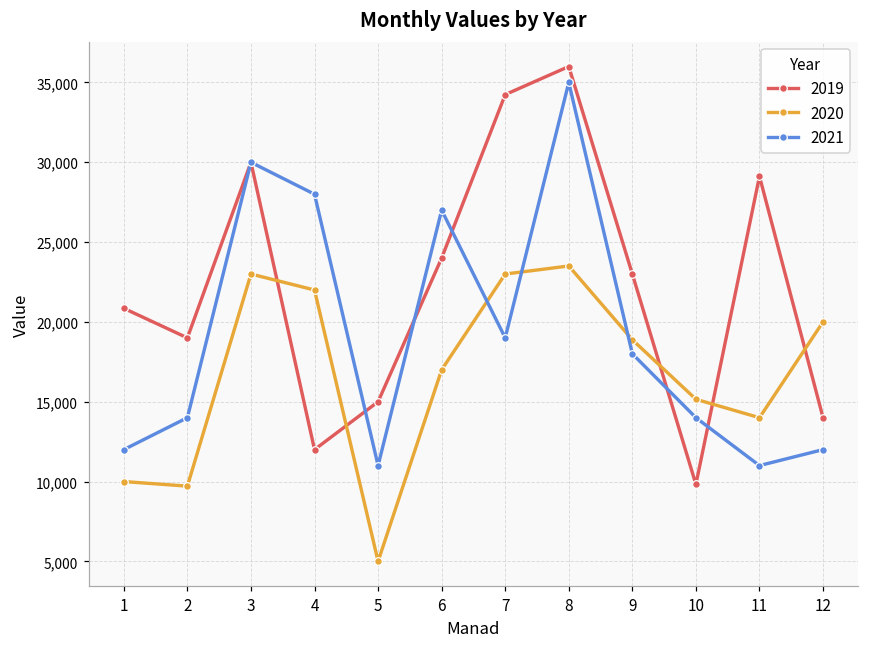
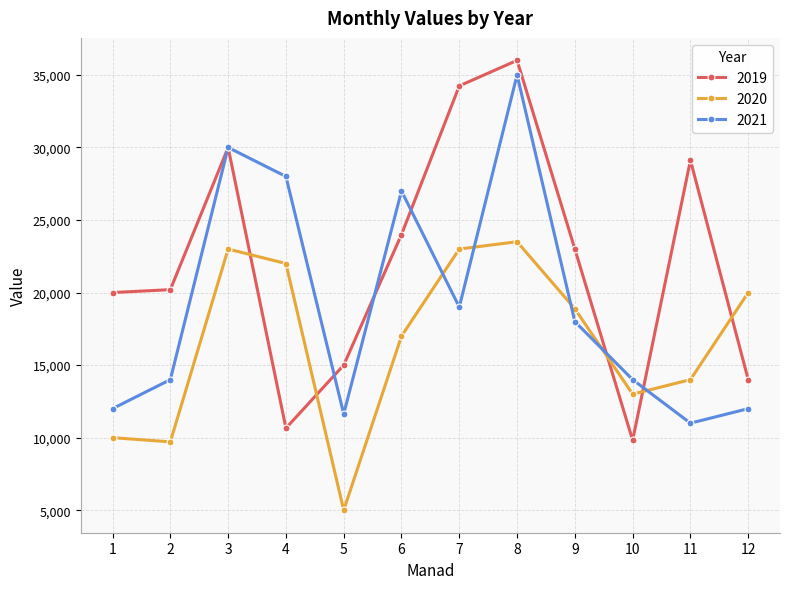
2019, 1: 20,900 -> 20,000
2019, 2: 19,000 -> 20,200
2019, 4: 12,000 -> 10,700
2021, 5: 11,000 -> 11,600
2020, 10: 15,200 -> 13,000
